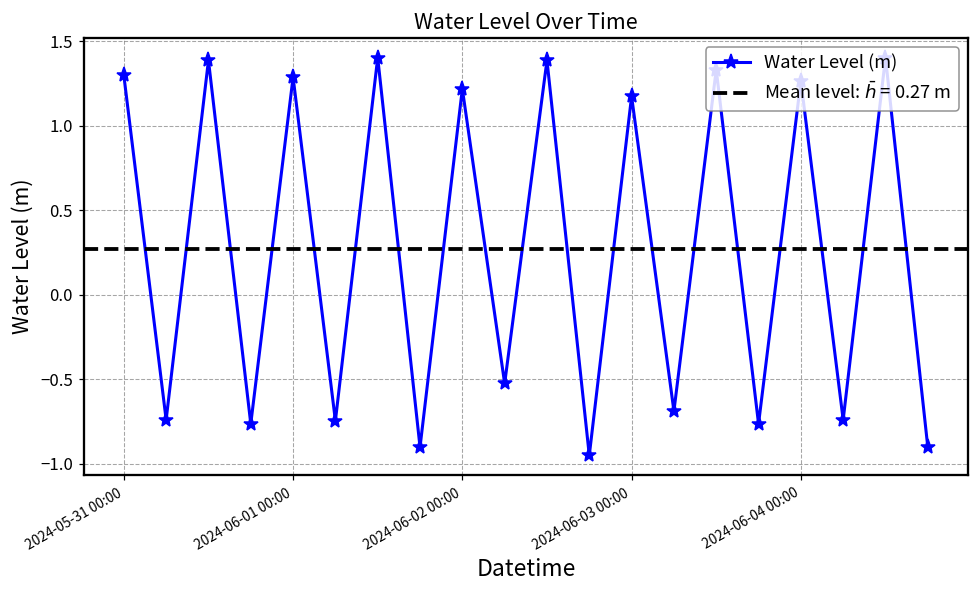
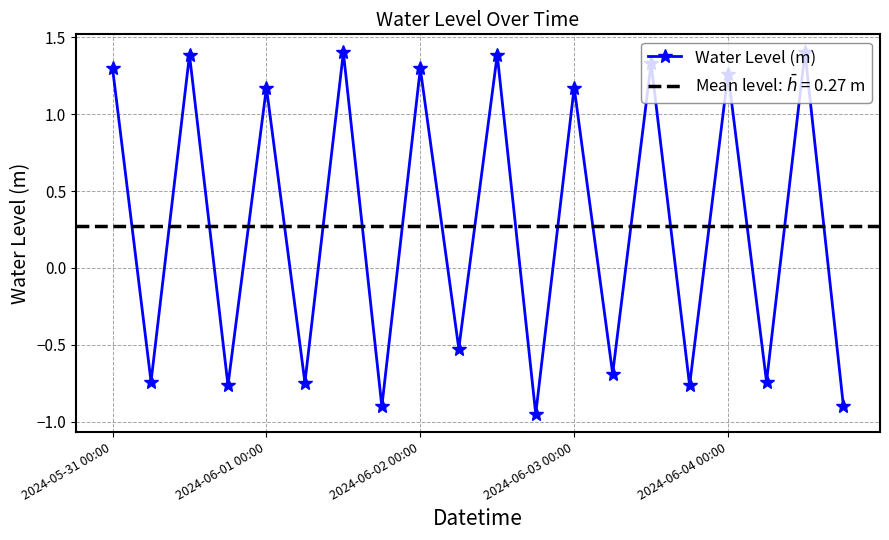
2024-06-01 00:00: 1.29 -> 1.17
2024-06-02 00:00: 1.22 -> 1.30
